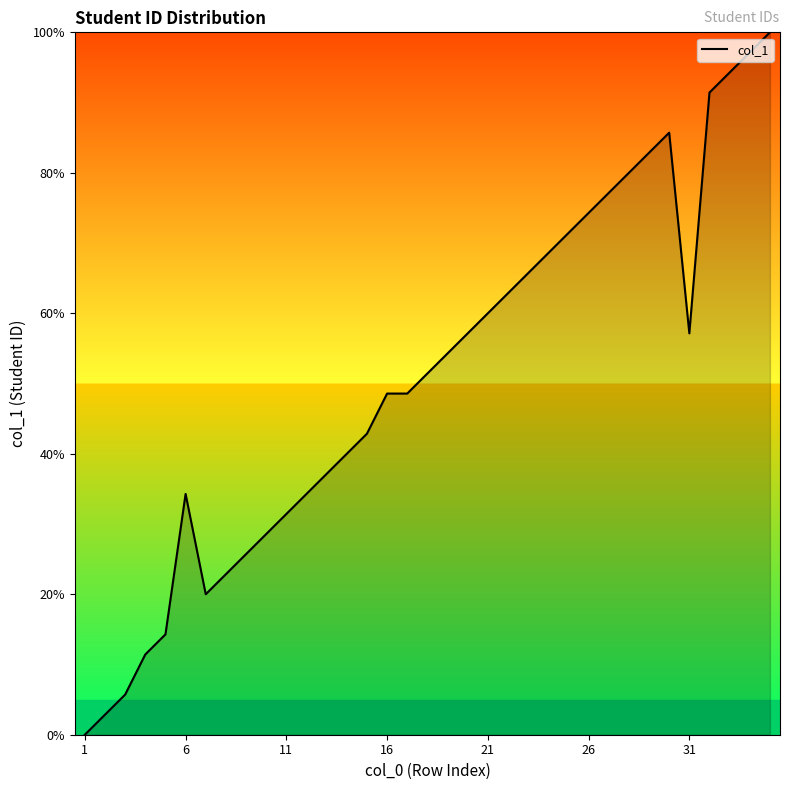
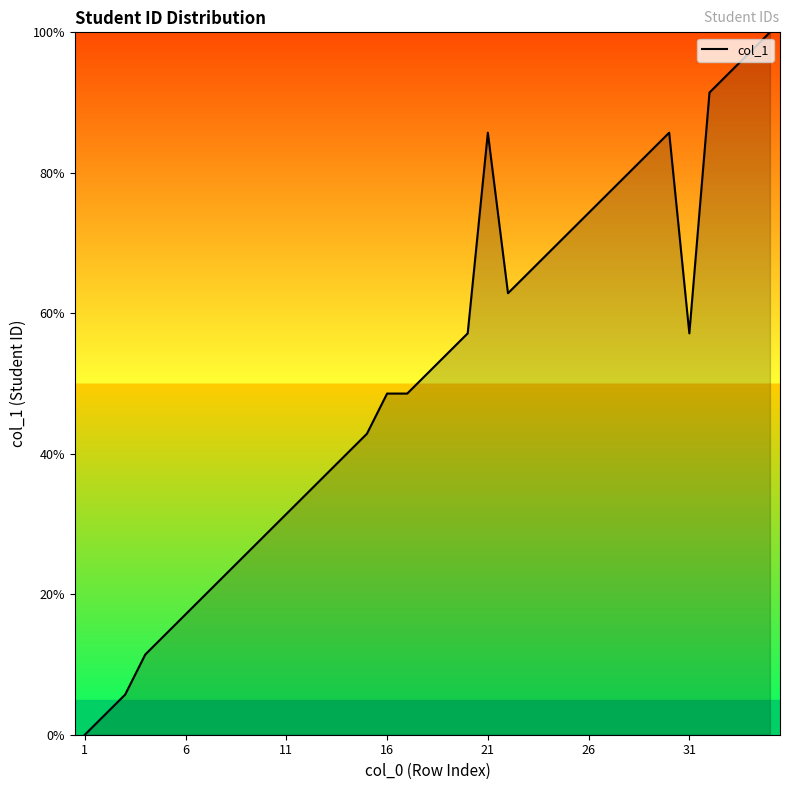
6: 34% -> 17%
21: 60% -> 86%
